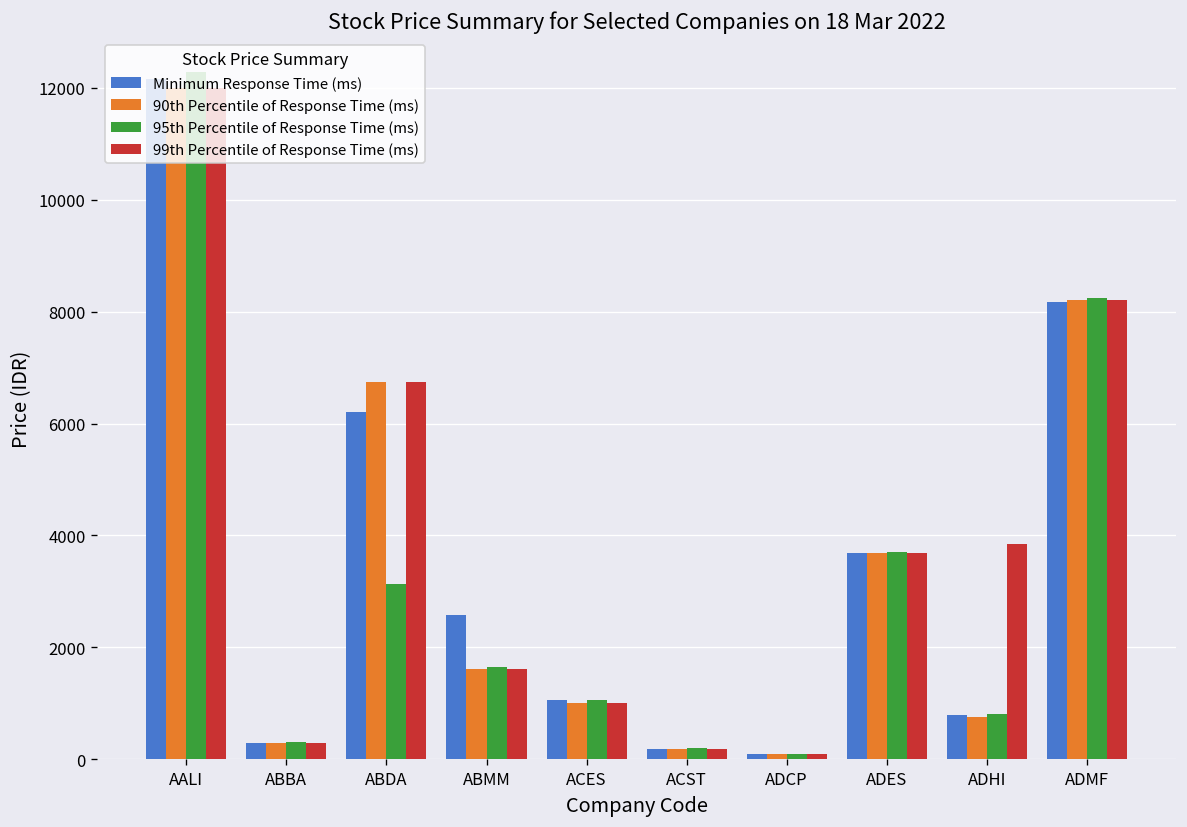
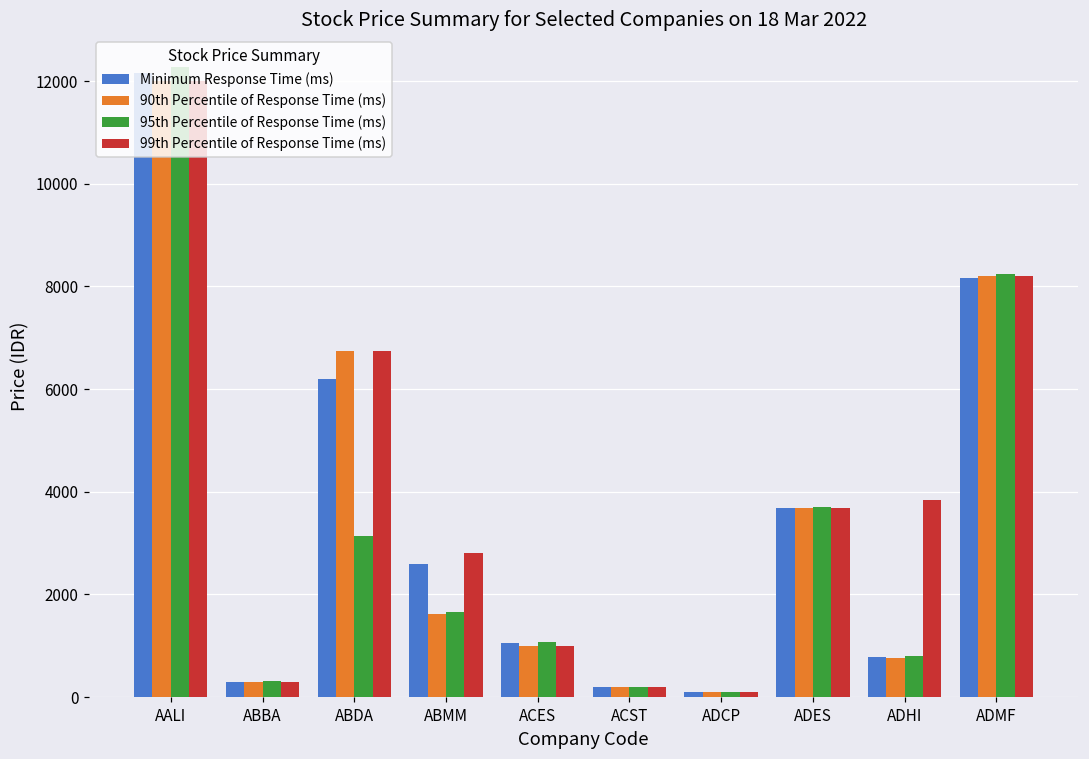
99th Percentile of Response Time (ms), ABMM: 1600 -> 2800
